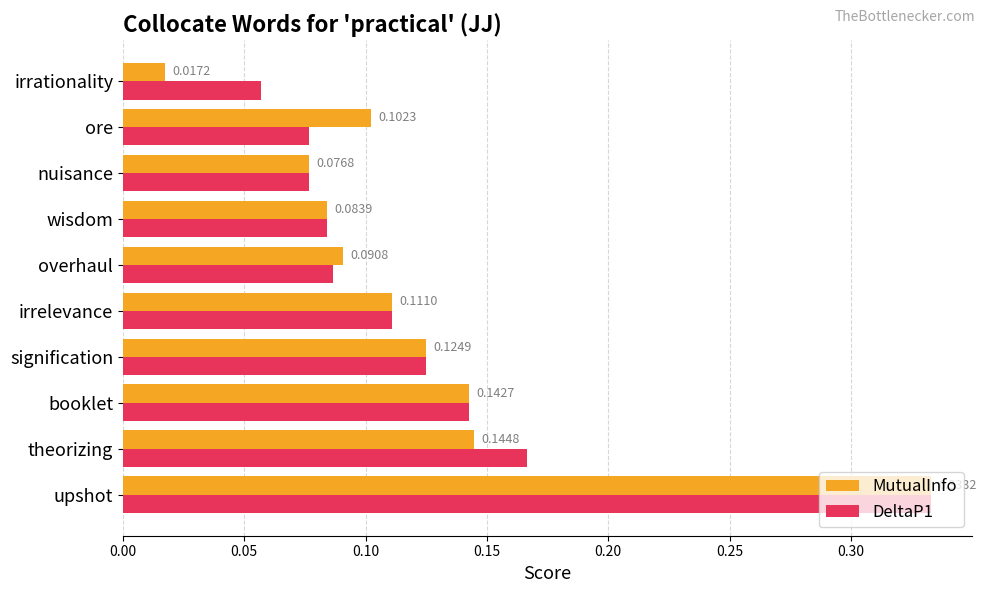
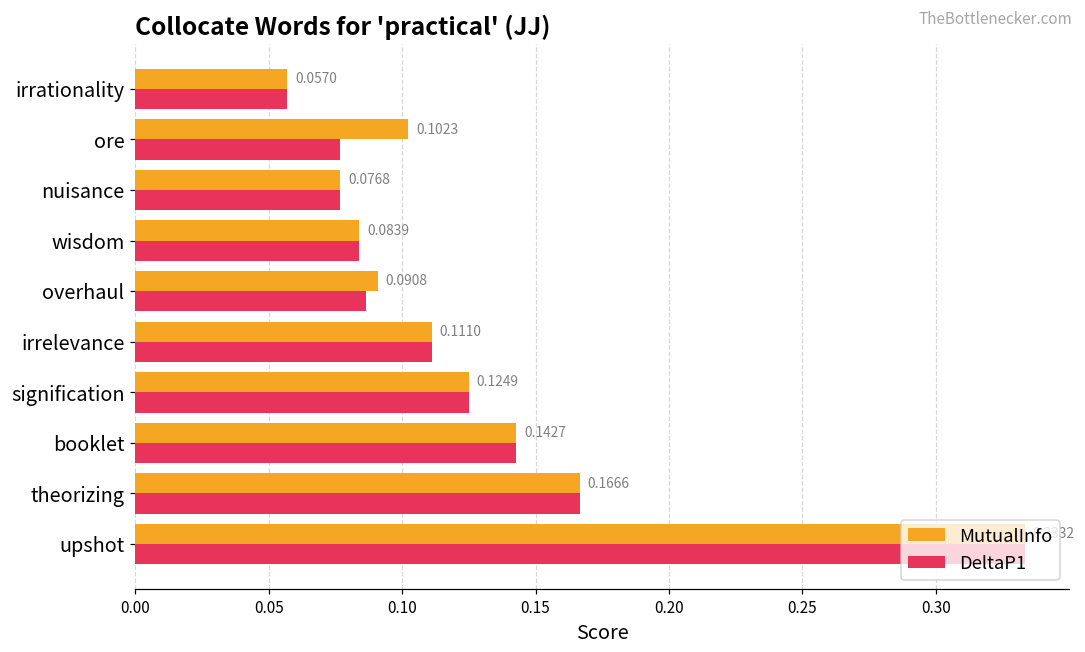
MutualInfo, irrationality: 0.0172 -> 0.0570
MutualInfo, theorizing: 0.1448 -> 0.1666
